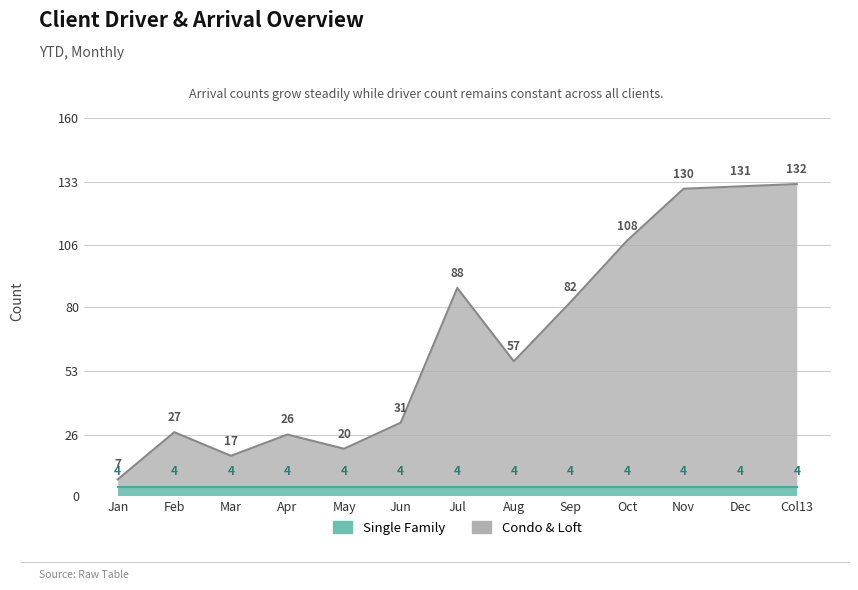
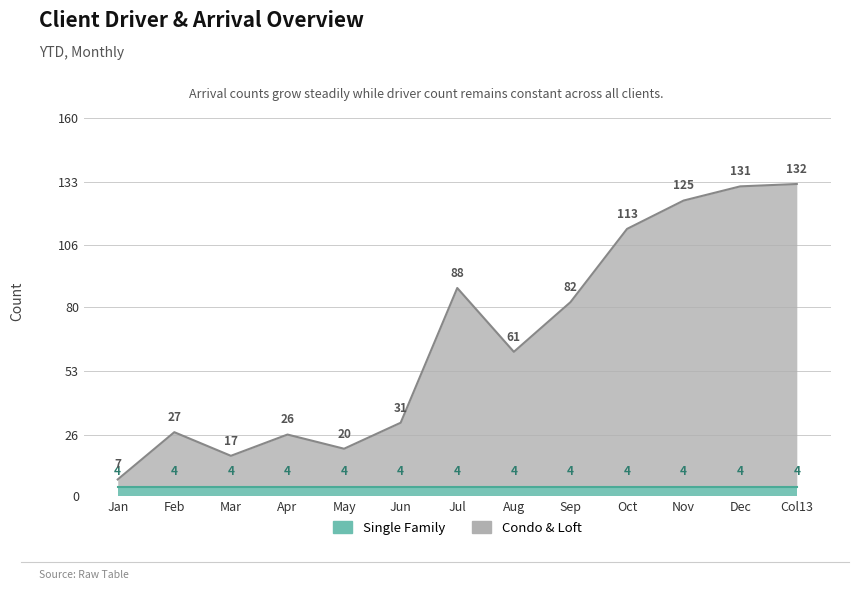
Condo & Loft, Aug: 57 -> 61
Condo & Loft, Oct: 108 -> 113
Condo & Loft, Nov: 130 -> 125
